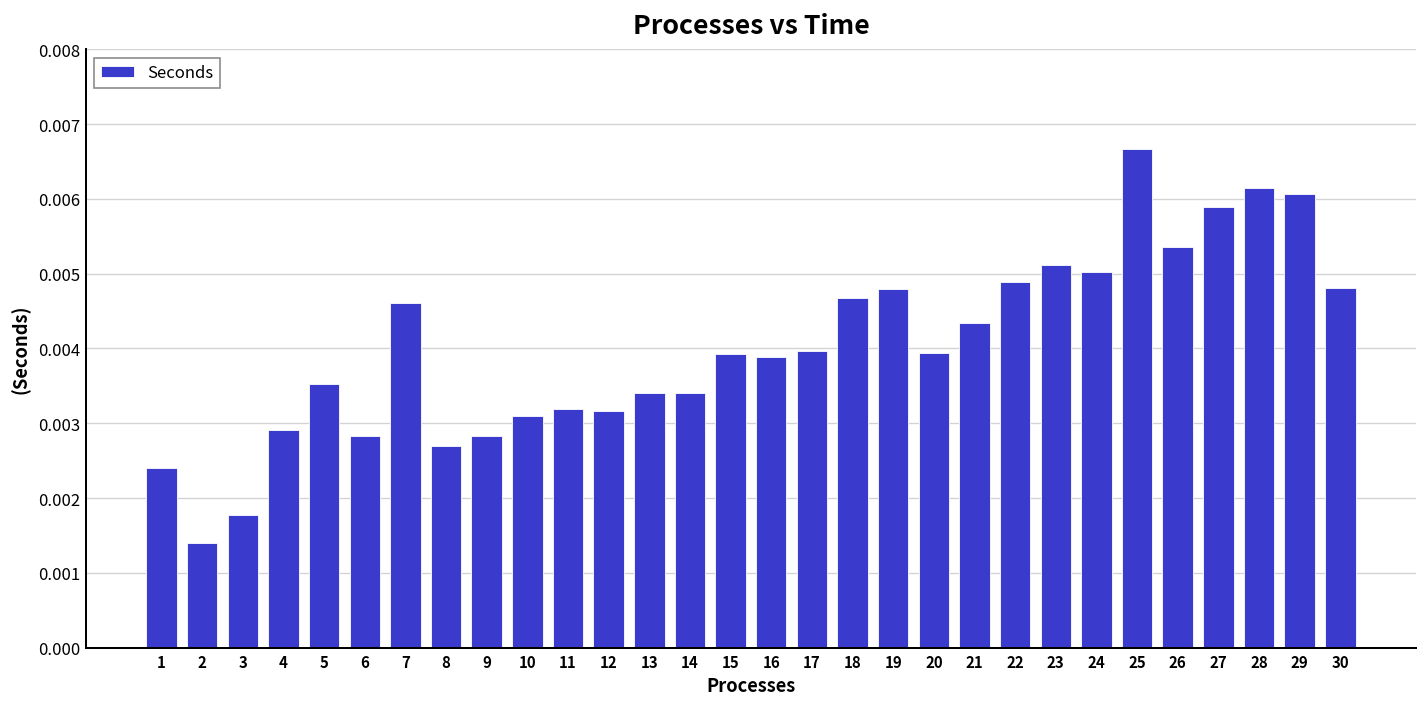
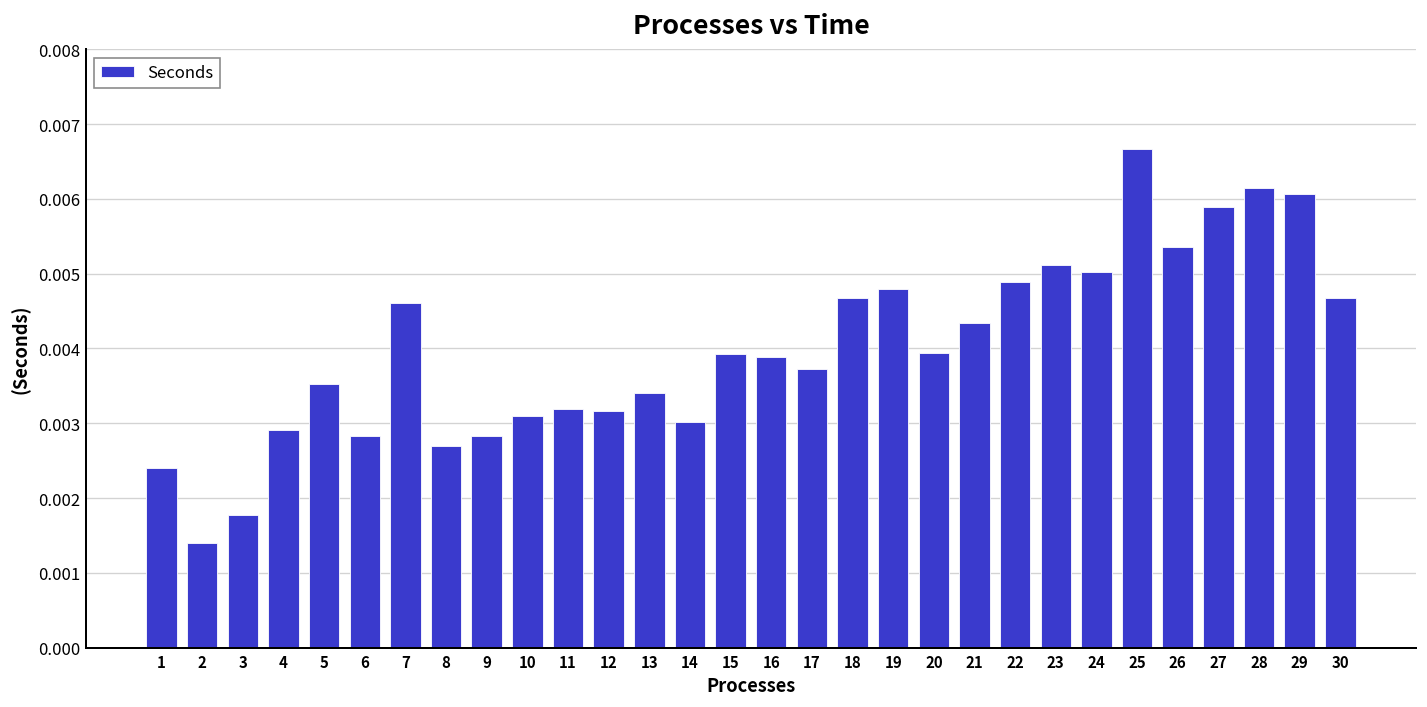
14: 0.0034 -> 0.0030
17: 0.0040 -> 0.0037
30: 0.0048 -> 0.0047
